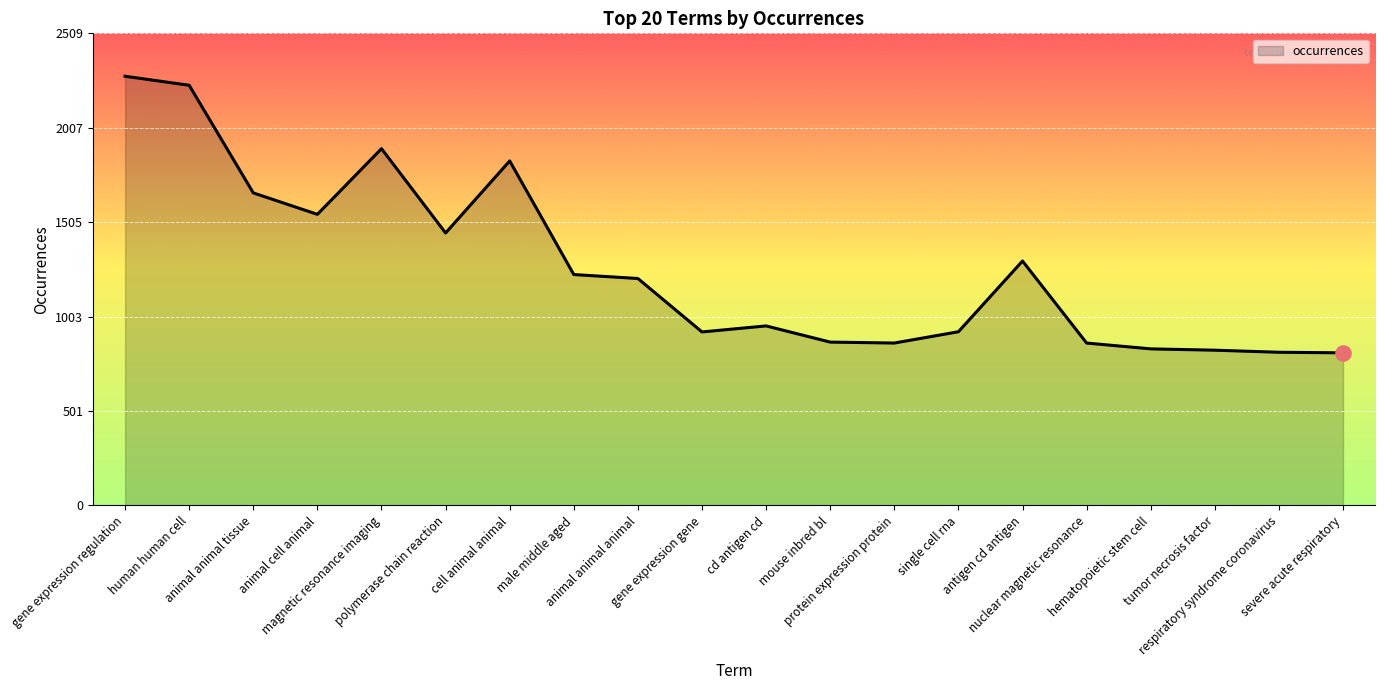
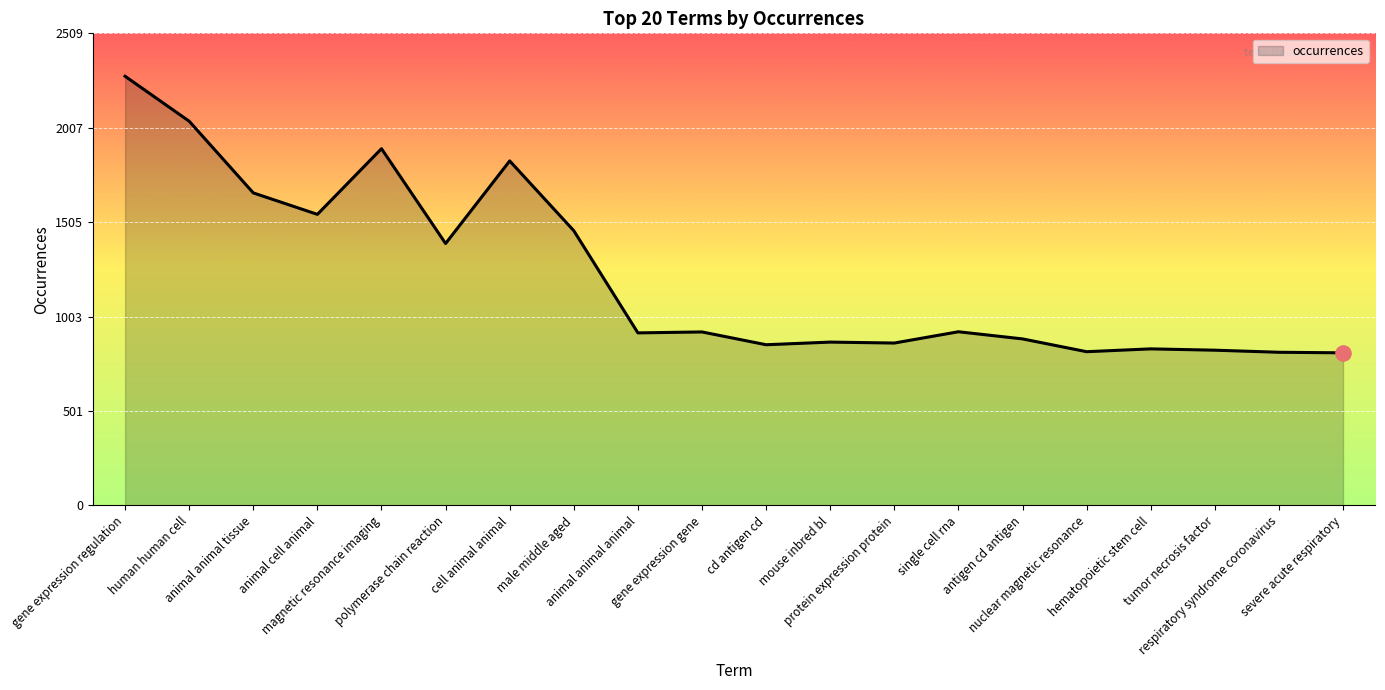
occurrences, human human cell: 2230 -> 2040
occurrences, polymerase chain reaction: 1450 -> 1390
occurrences, male middle aged: 1230 -> 1460
occurrences, animal animal animal: 1210 -> 920
occurrences, cd antigen cd: 950 -> 850
occurrences, antigen cd antigen: 1300 -> 890
occurrences, nuclear magnetic resonance: 860 -> 820
